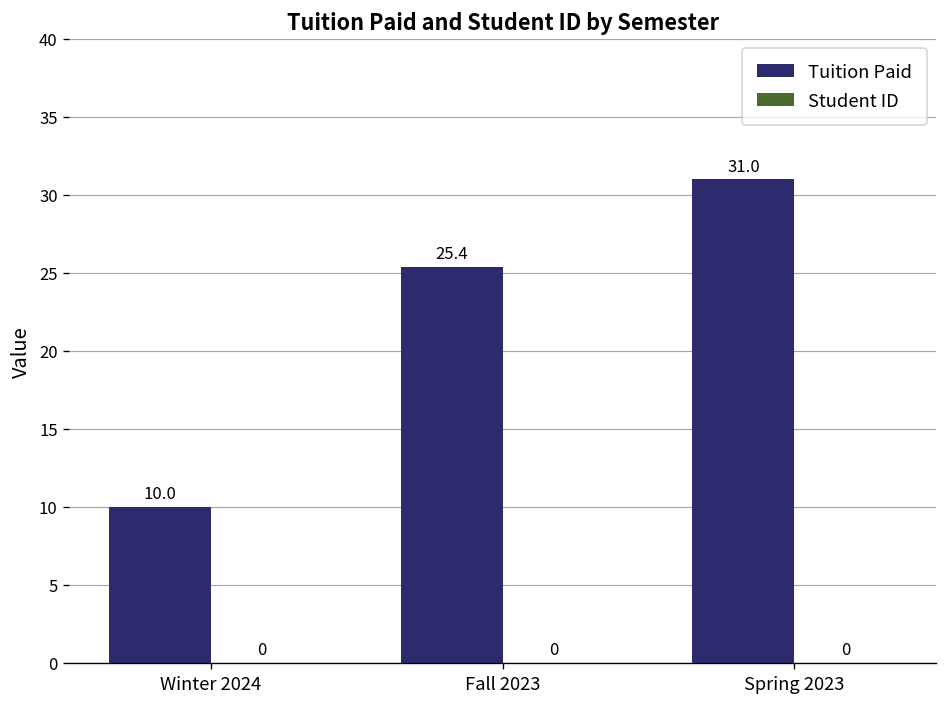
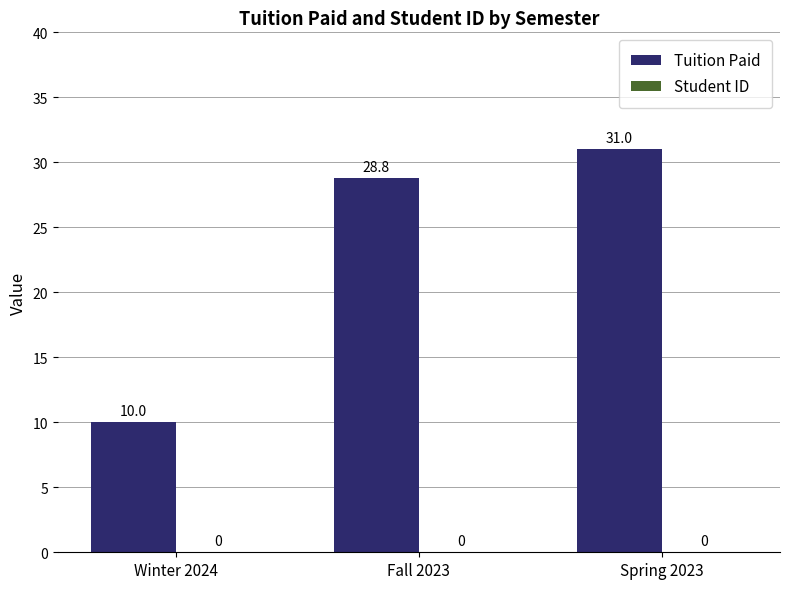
Tuition Paid, Fall 2023: 25.4 -> 28.8
